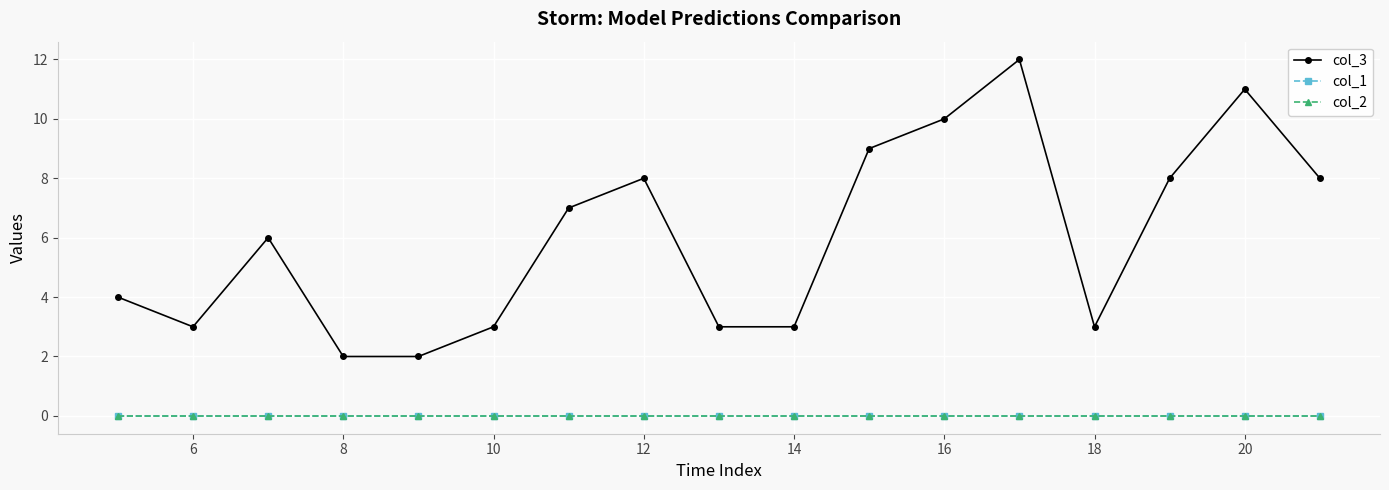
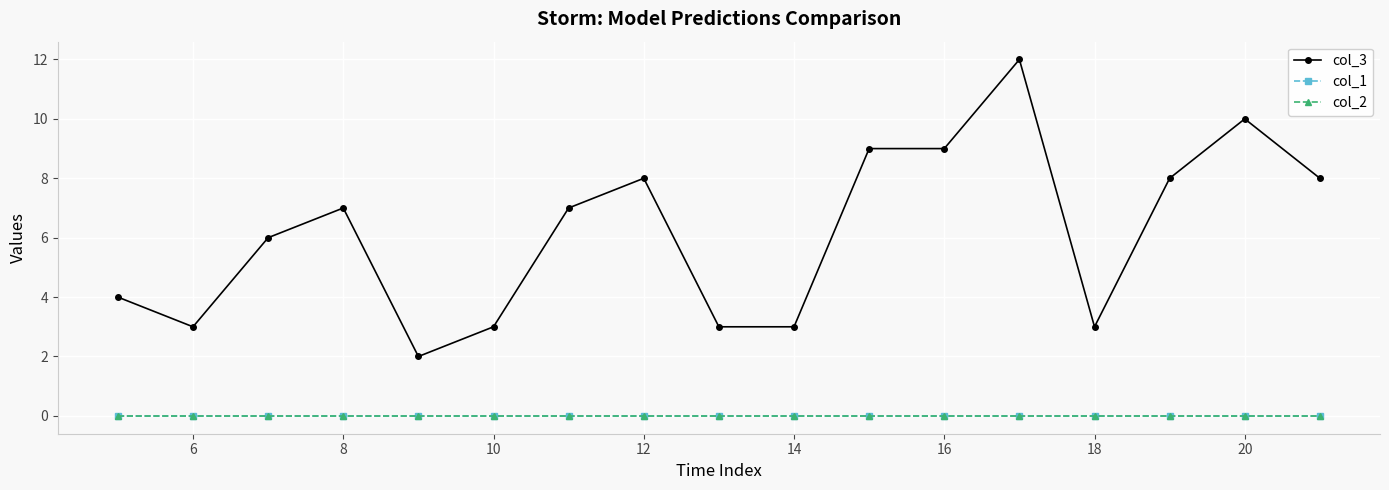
col_3, 8: 2 -> 7
col_3, 16: 10 -> 9
col_3, 20: 11 -> 10
